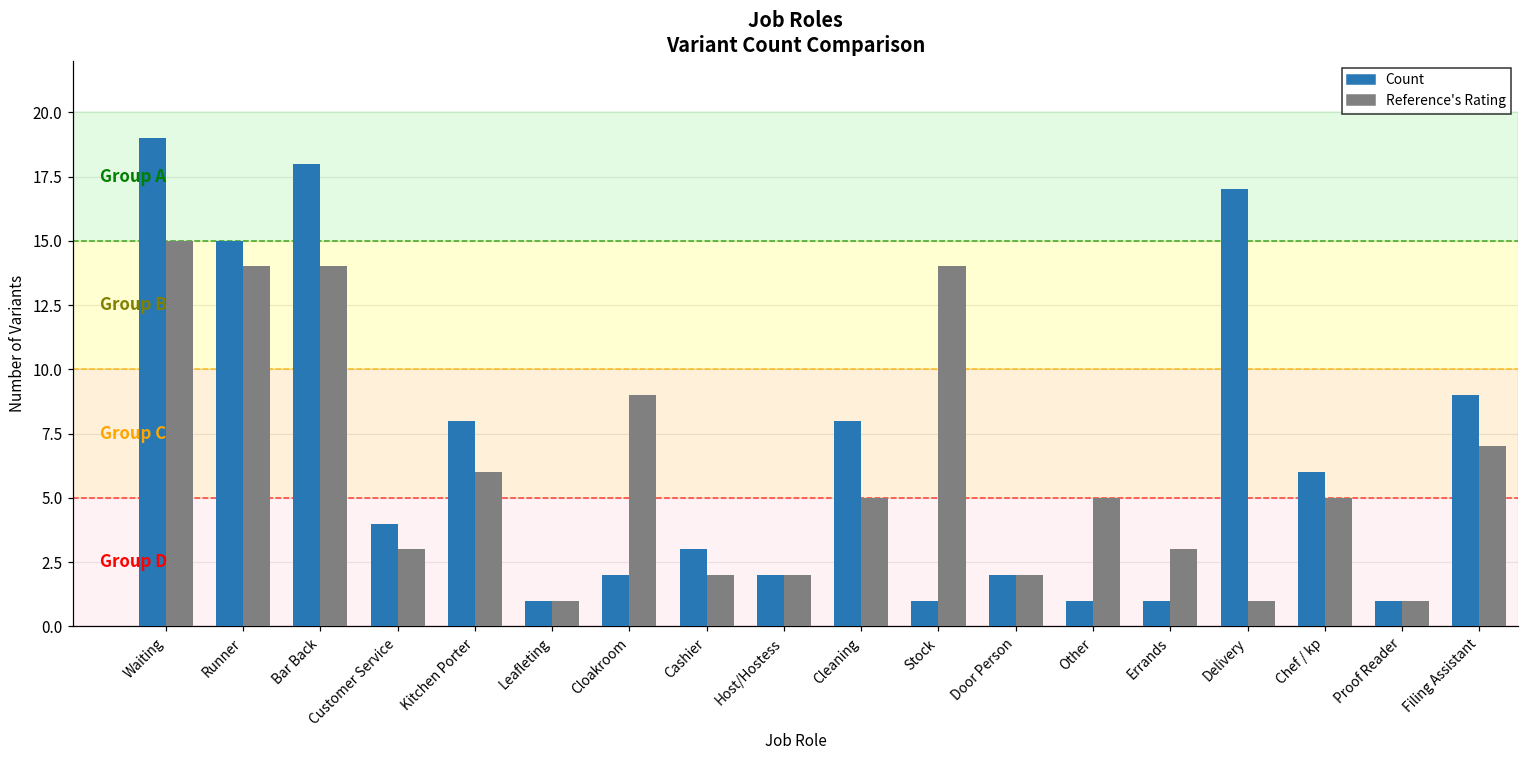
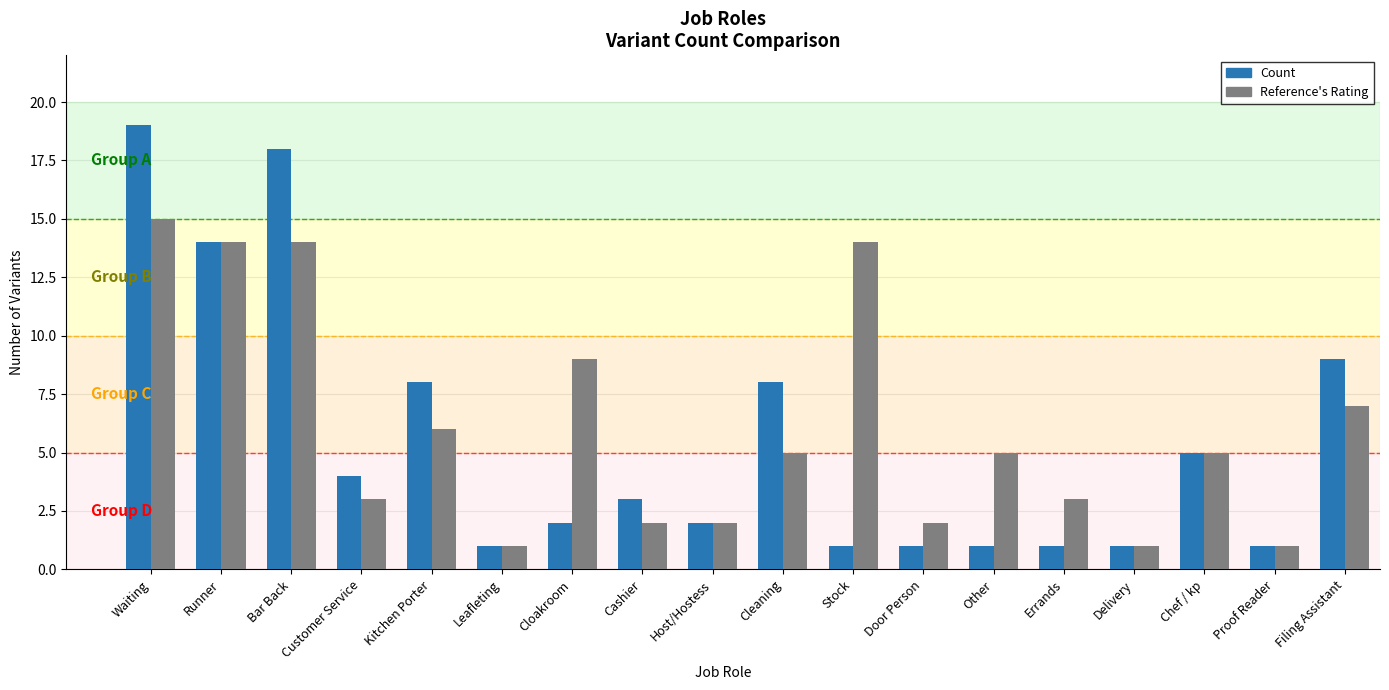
Count, Runner: 15 -> 14
Count, Door Person: 2 -> 1
Count, Delivery: 17 -> 1
Count, Chef / kp: 6 -> 5
